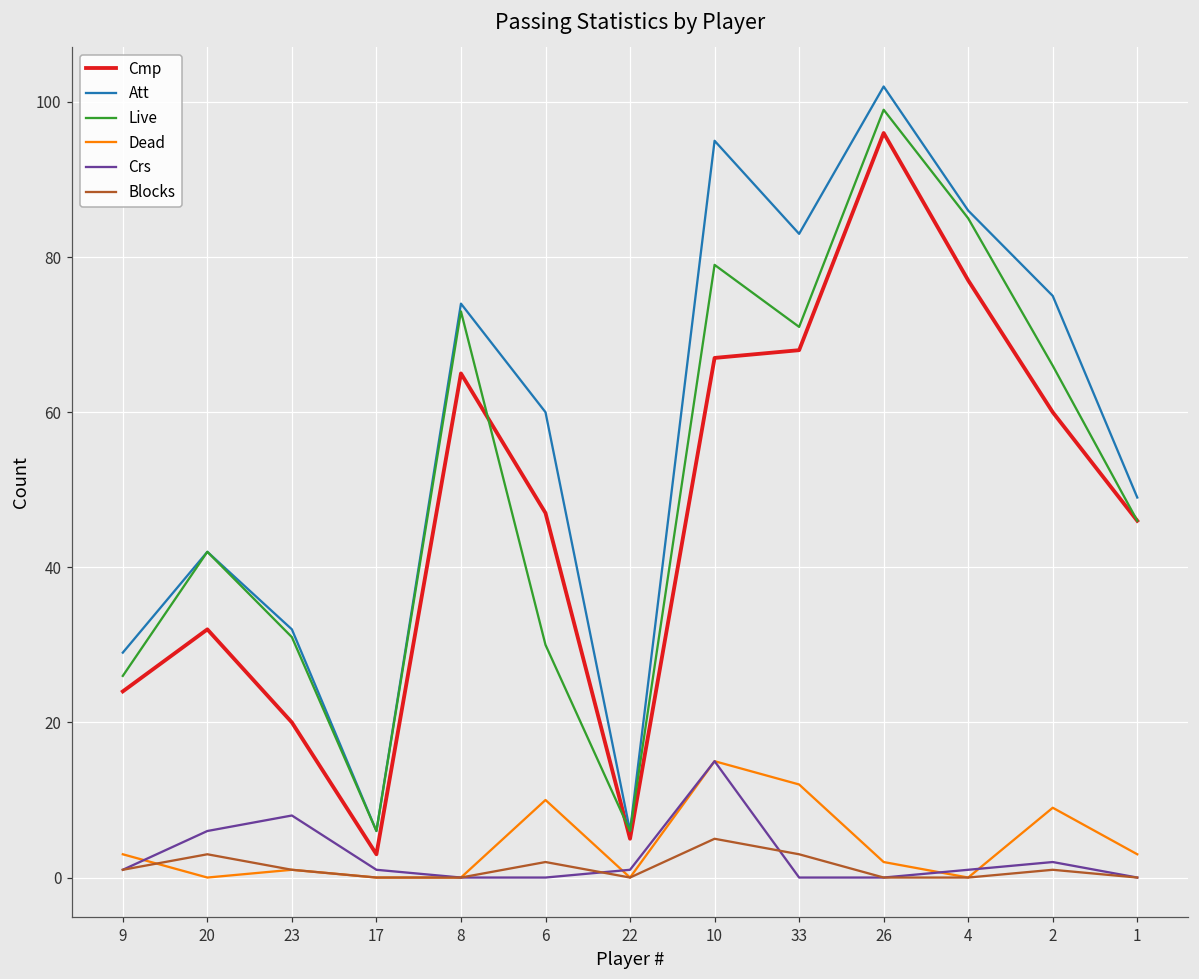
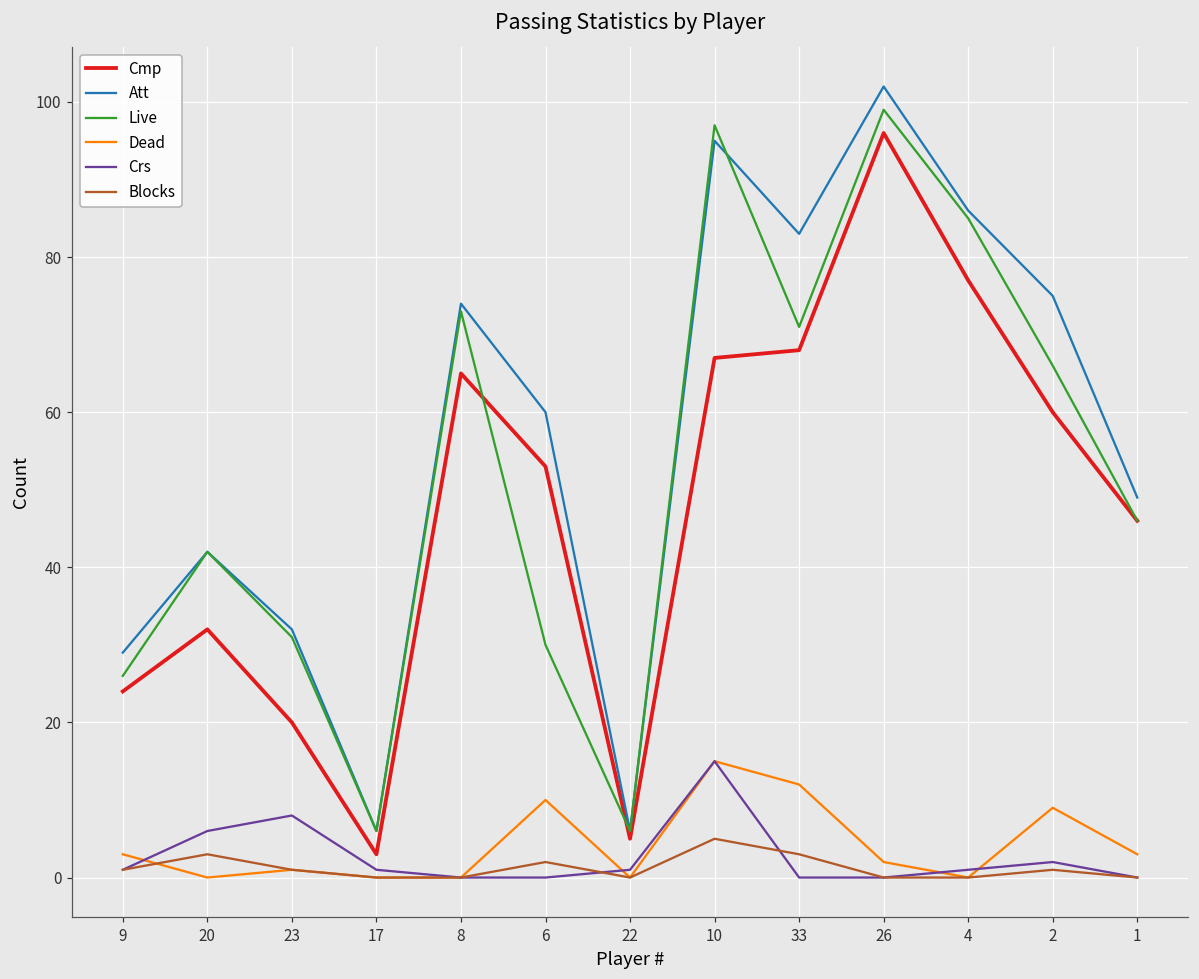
Cmp, 6: 47 -> 53
Live, 10: 79 -> 97
